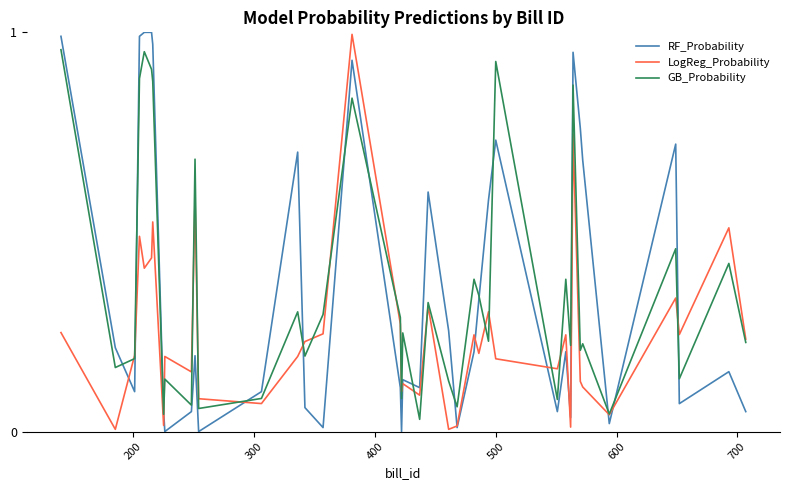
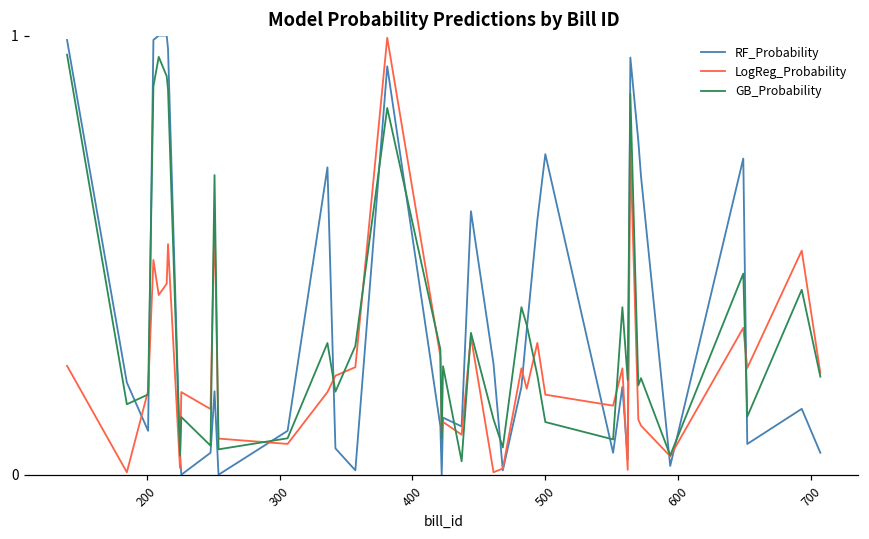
GB_Probability, 500: 0.93 -> 0.12
